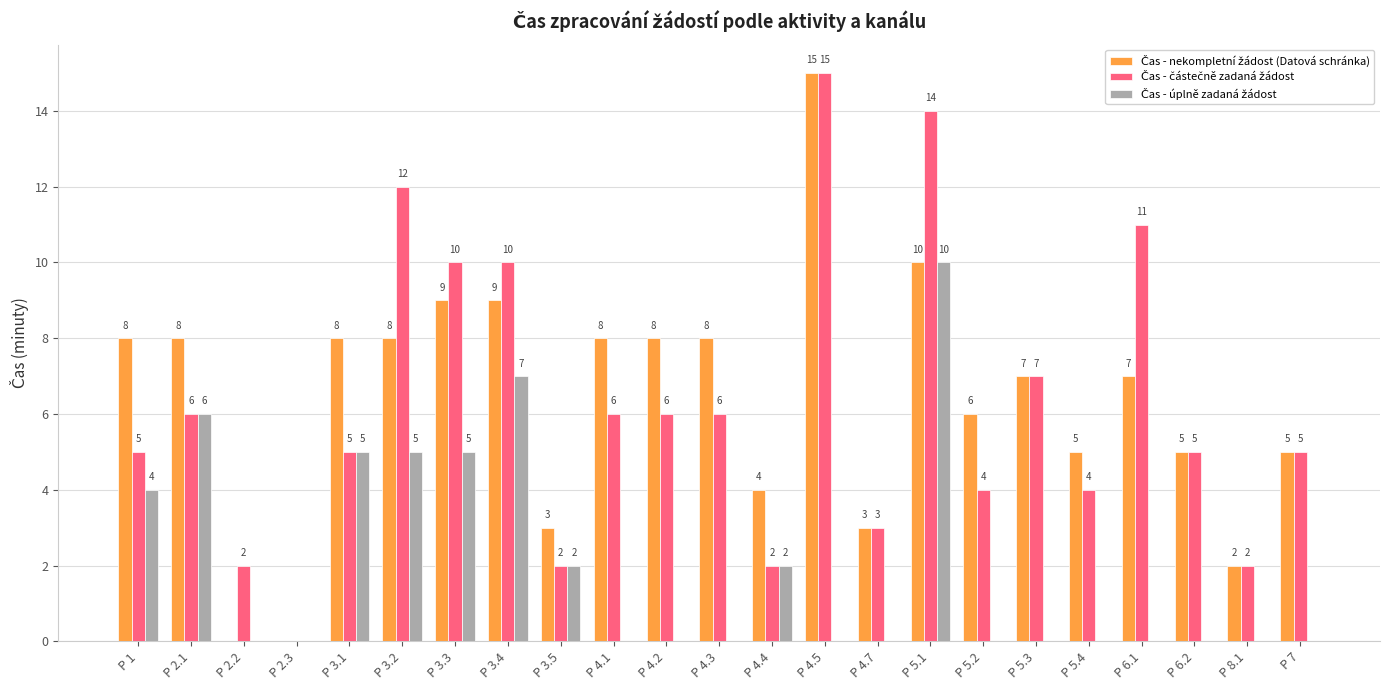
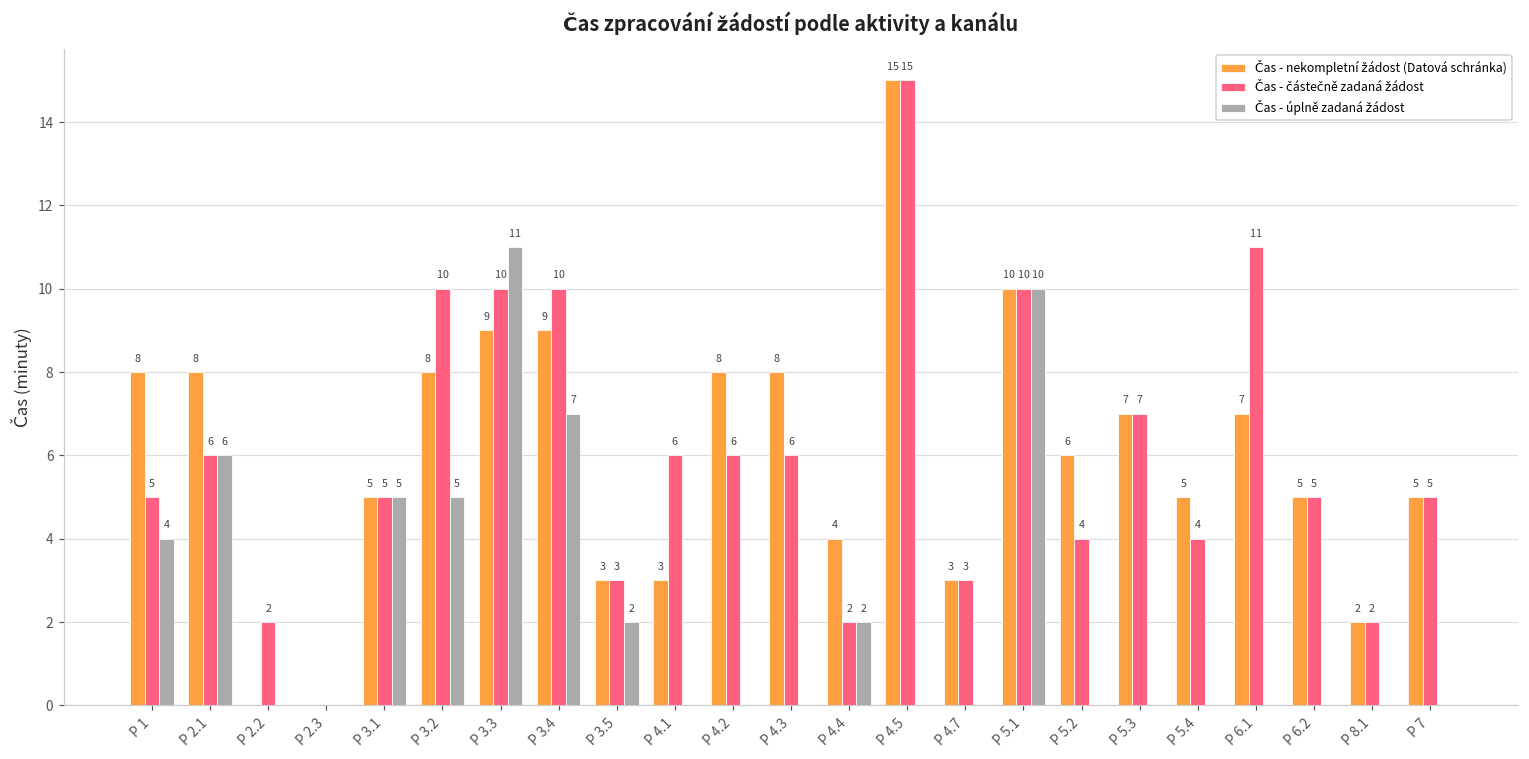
Čas - nekompletní žádost (Datová schránka), P 3.1: 8 -> 5
Čas - částečně zadaná žádost, P 3.2: 12 -> 10
Čas - úplně zadaná žádost, P 3.3: 5 -> 11
Čas - částečně zadaná žádost, P 3.5: 2 -> 3
Čas - nekompletní žádost (Datová schránka), P 4.1: 8 -> 3
Čas - částečně zadaná žádost, P 5.1: 14 -> 10
